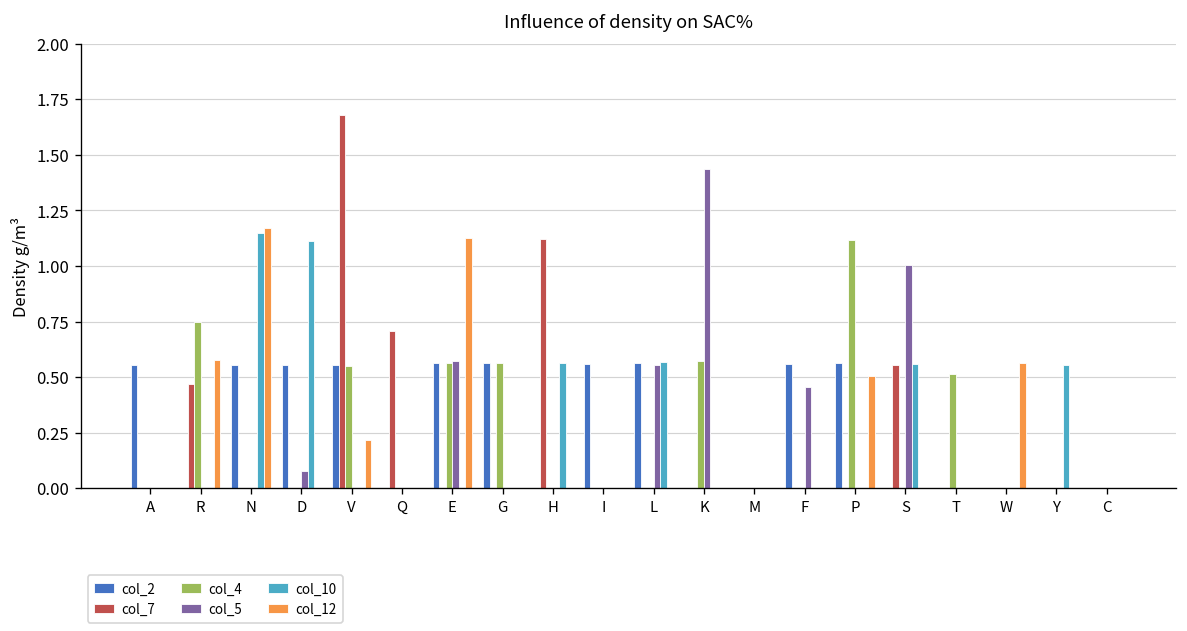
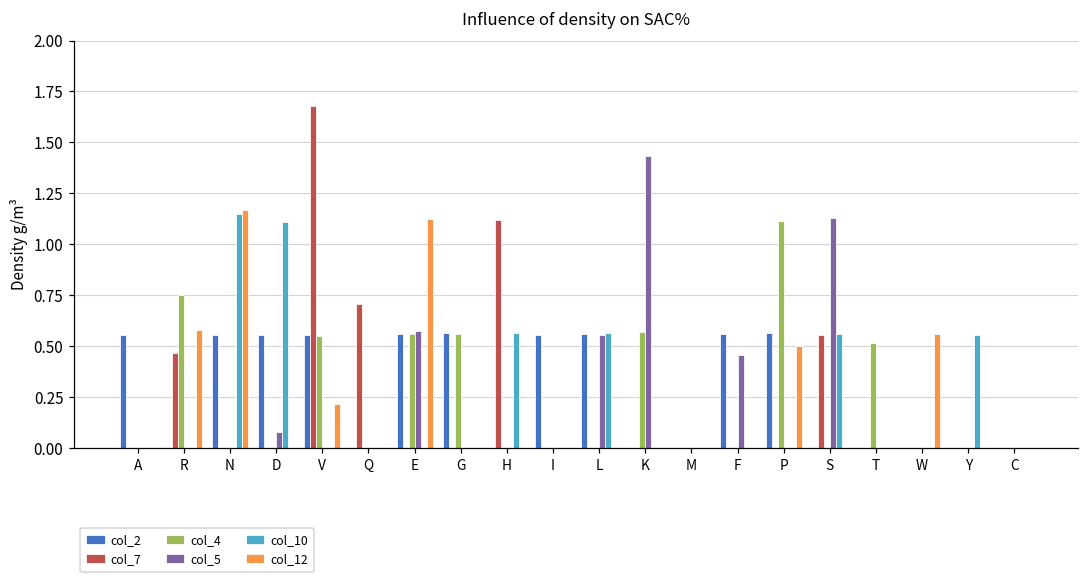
col_5, S: 1.00 -> 1.13
